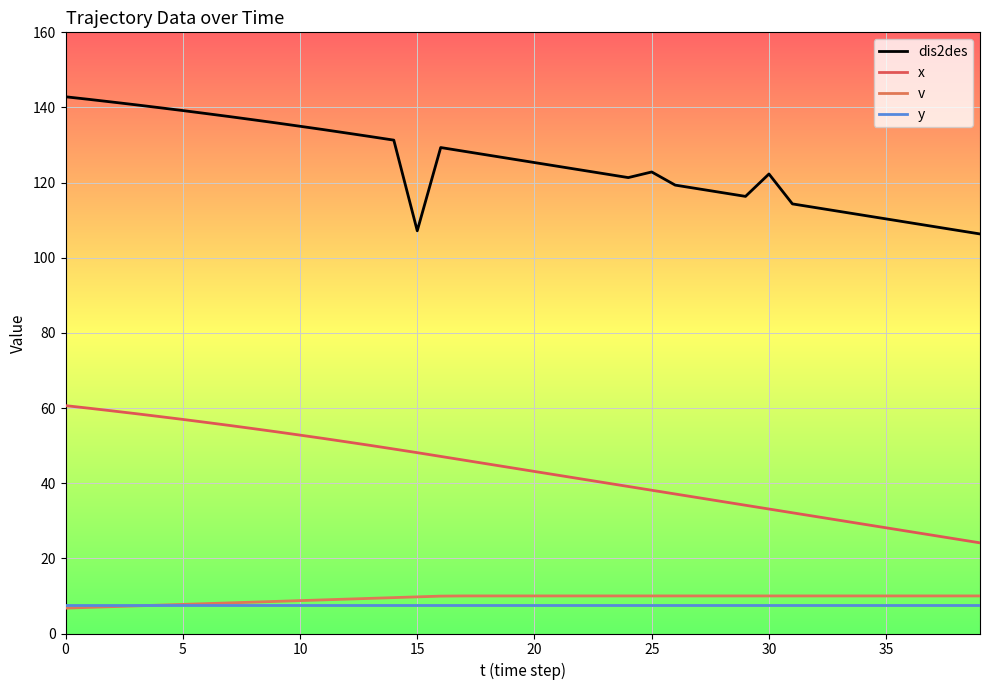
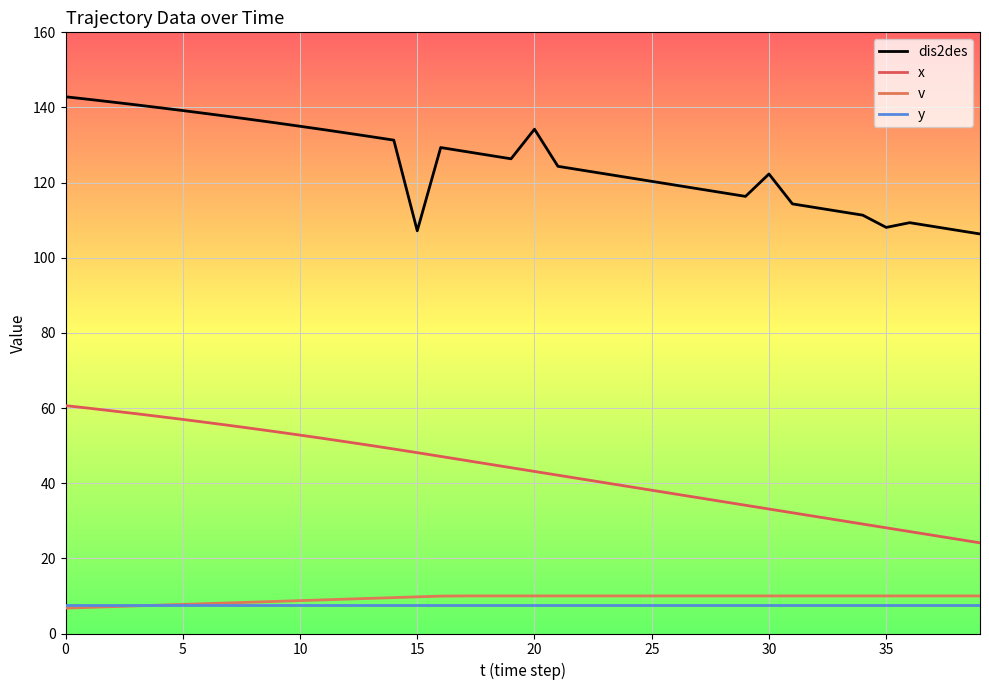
dis2des, 20: 125 -> 134
dis2des, 25: 123 -> 120
dis2des, 35: 110 -> 108
